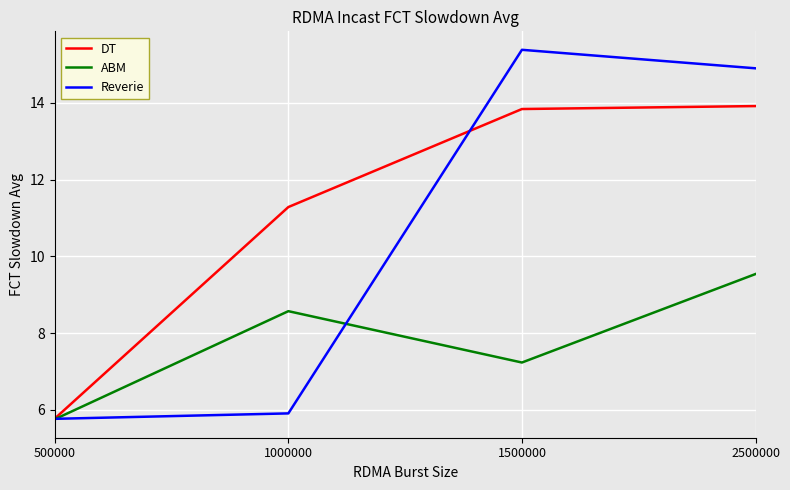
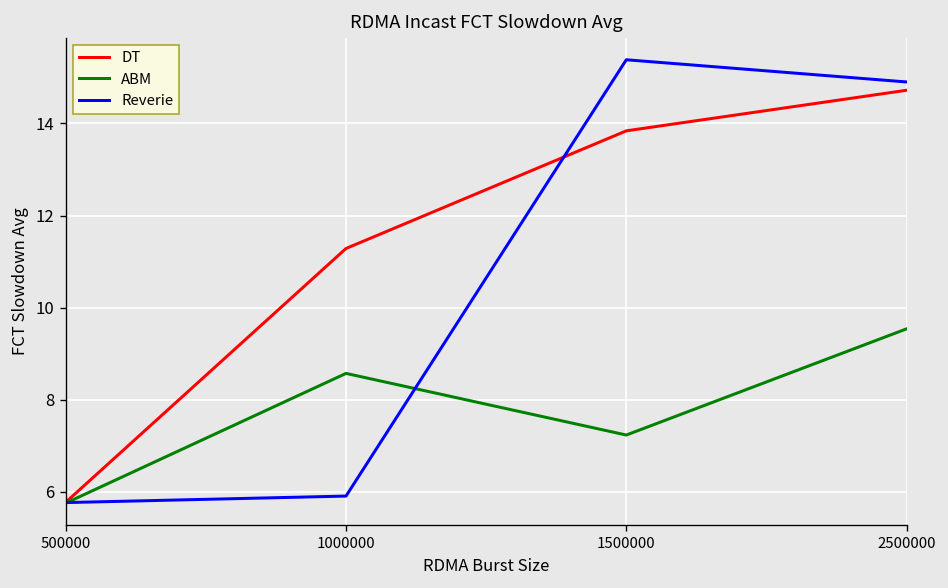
DT, 2500000: 13.9 -> 14.7
